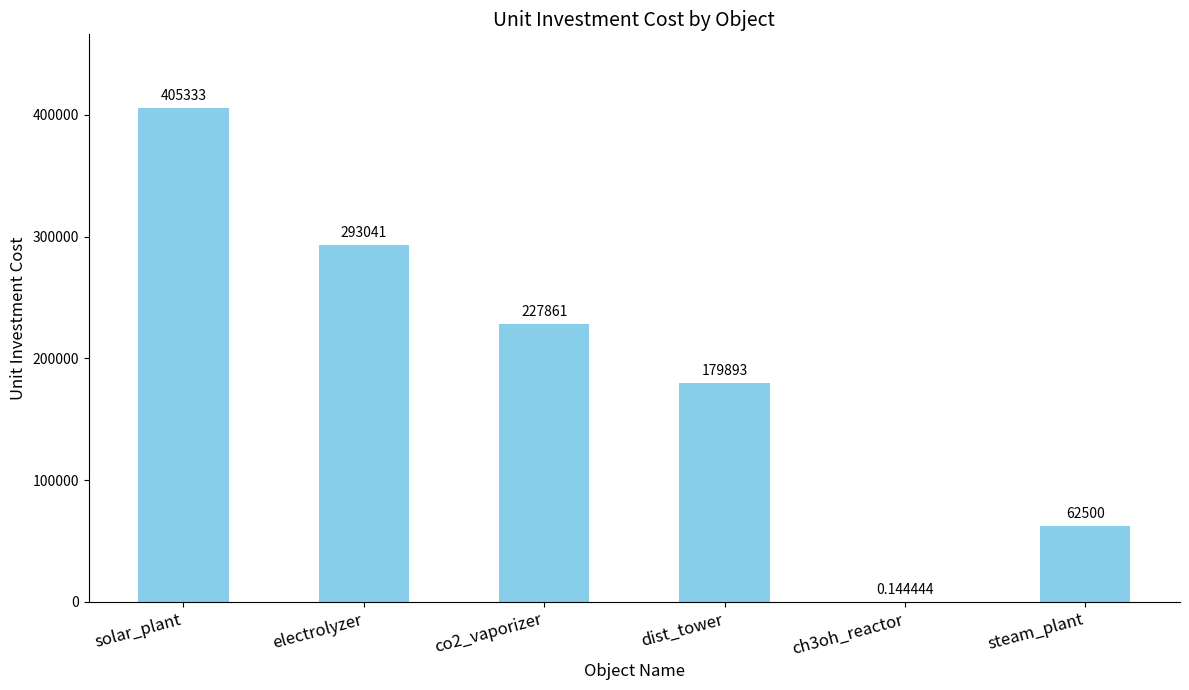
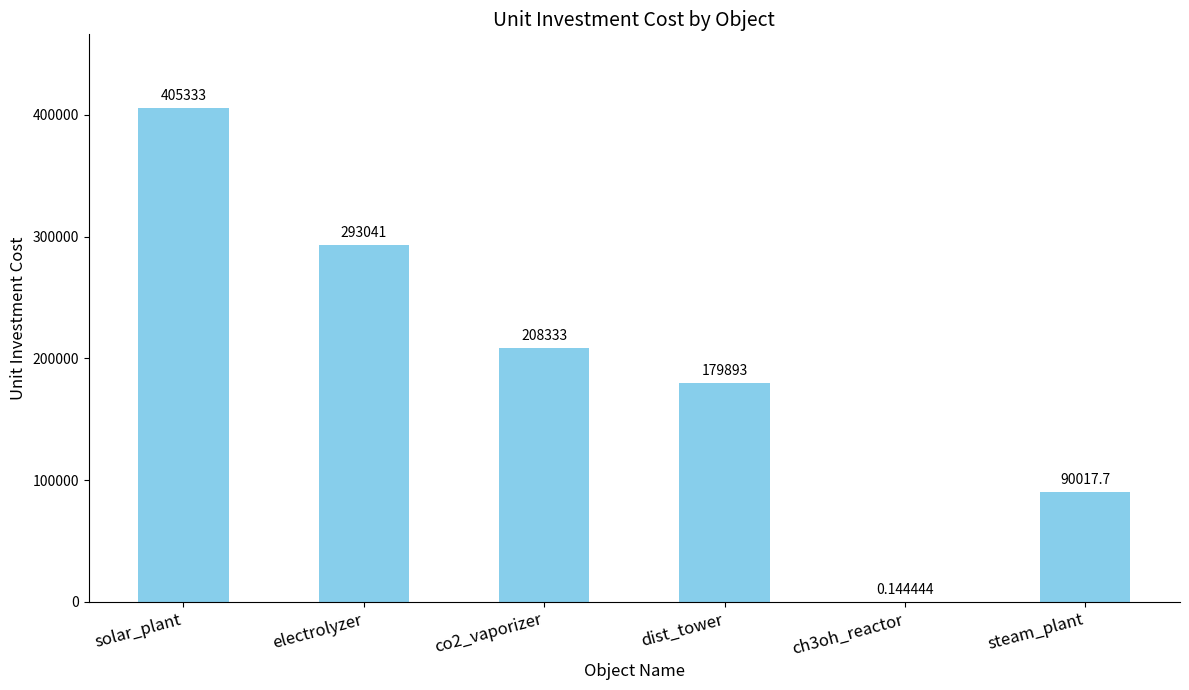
co2_vaporizer: 227861 -> 208333
steam_plant: 62500 -> 90017.7
